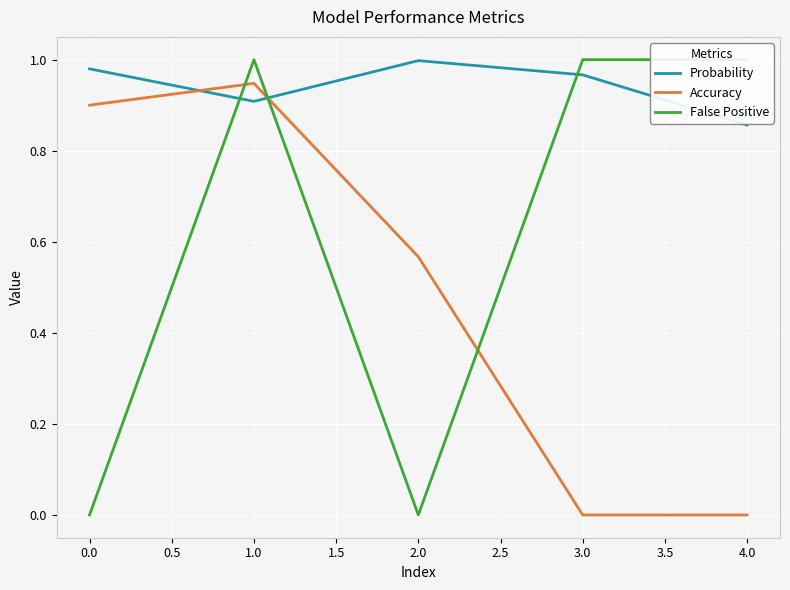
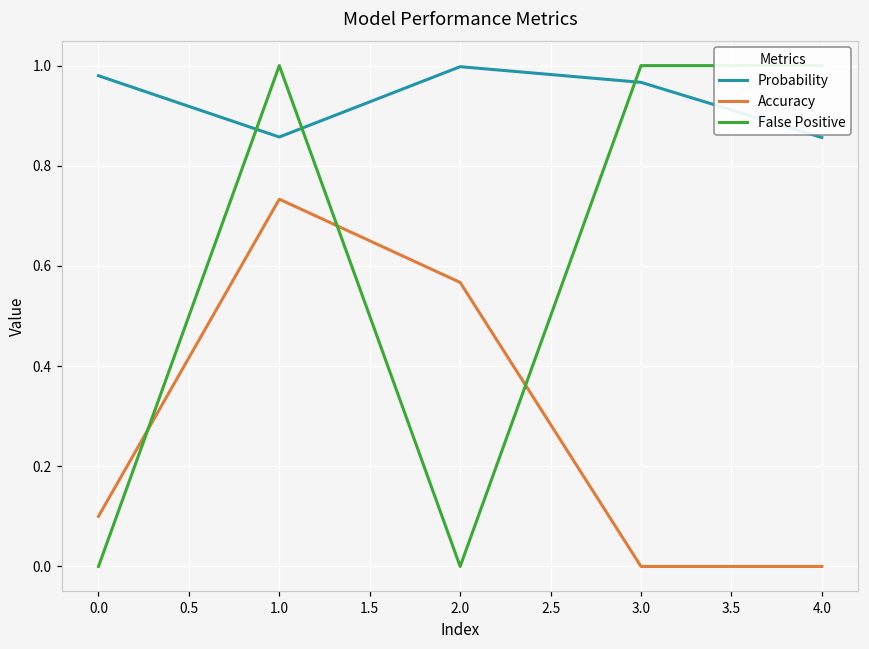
Accuracy, 0.0: 0.9 -> 0.1
Probability, 1.0: 0.91 -> 0.86
Accuracy, 1.0: 0.95 -> 0.73
